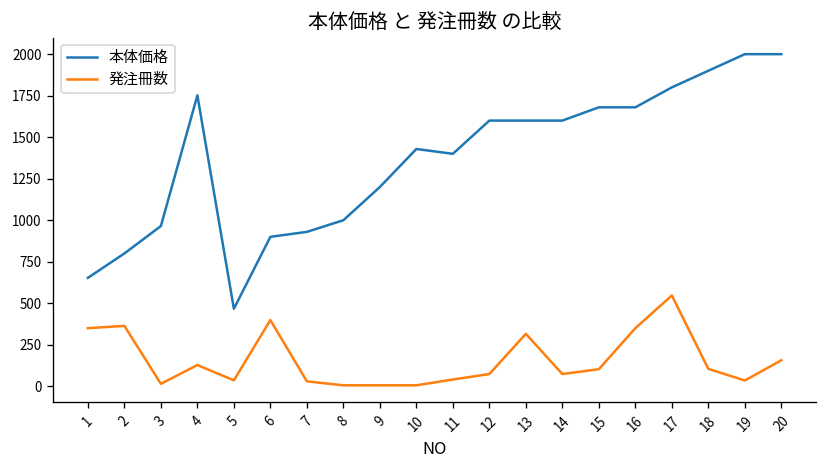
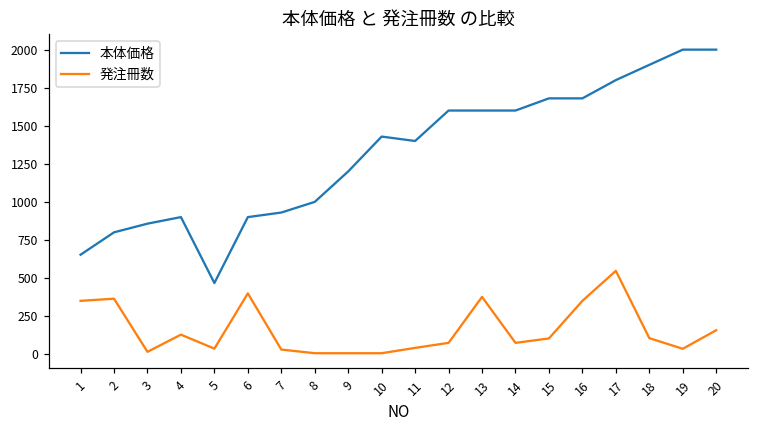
本体価格, 3: 970 -> 860
本体価格, 4: 1750 -> 900
発注冊数, 13: 320 -> 380
